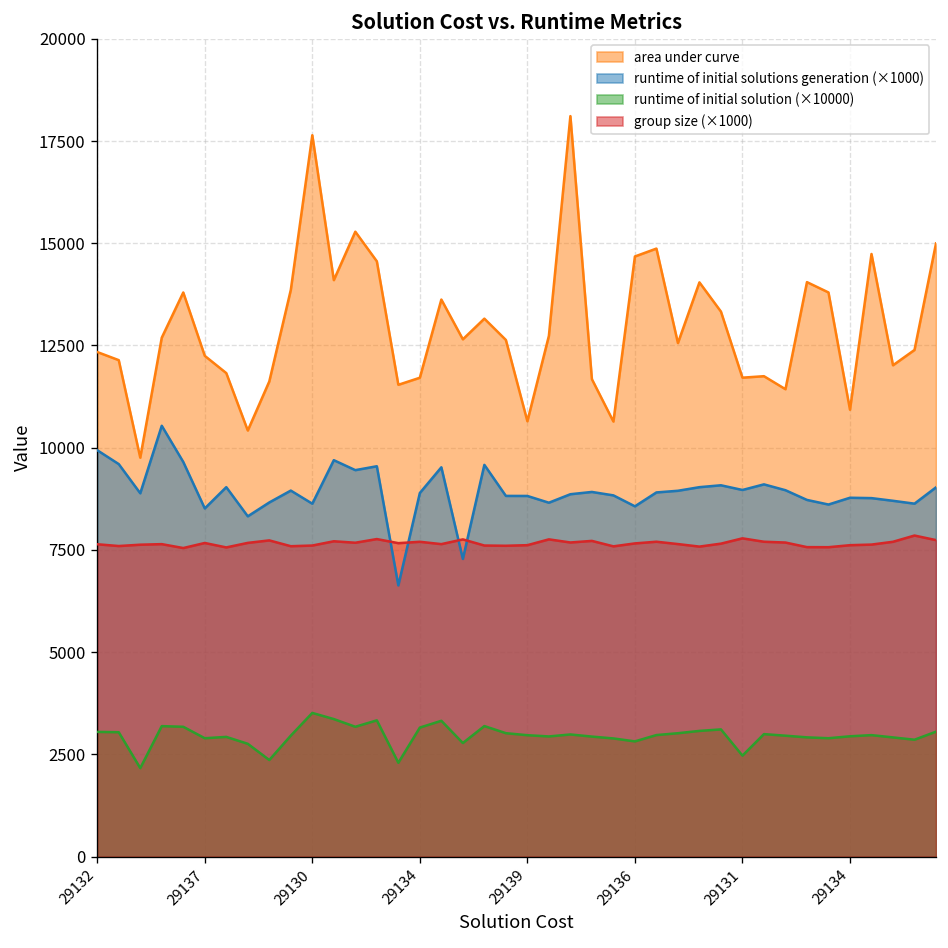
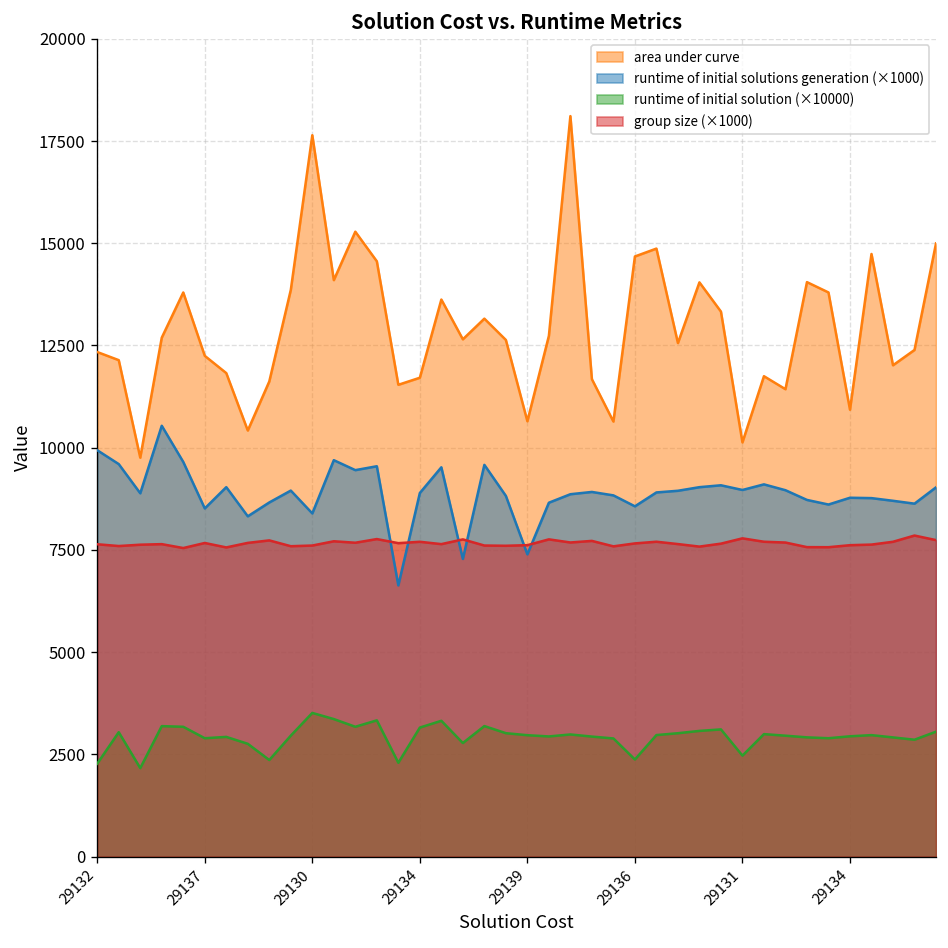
runtime of initial solution (×10000), 29132: 3100 -> 2300
runtime of initial solutions generation (×1000), 29130: 8600 -> 8400
runtime of initial solutions generation (×1000), 29139: 8800 -> 7400
runtime of initial solution (×10000), 29136: 2800 -> 2400
area under curve, 29131: 11700 -> 10100
